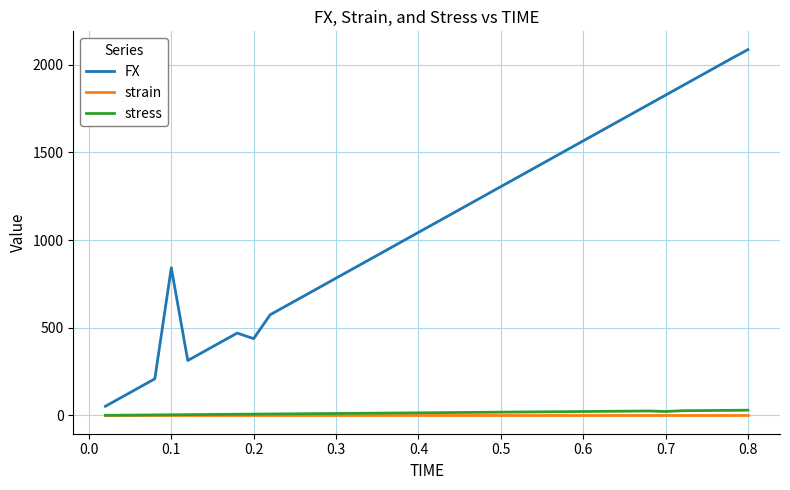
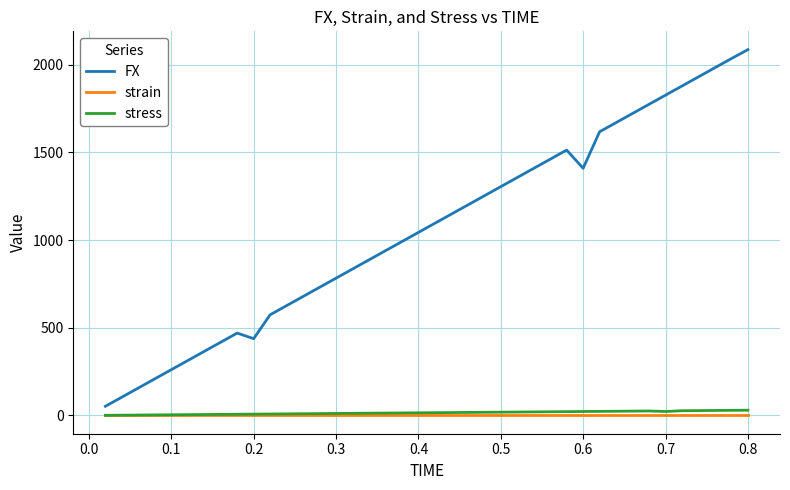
FX, 0.1: 840 -> 260
FX, 0.6: 1570 -> 1410
